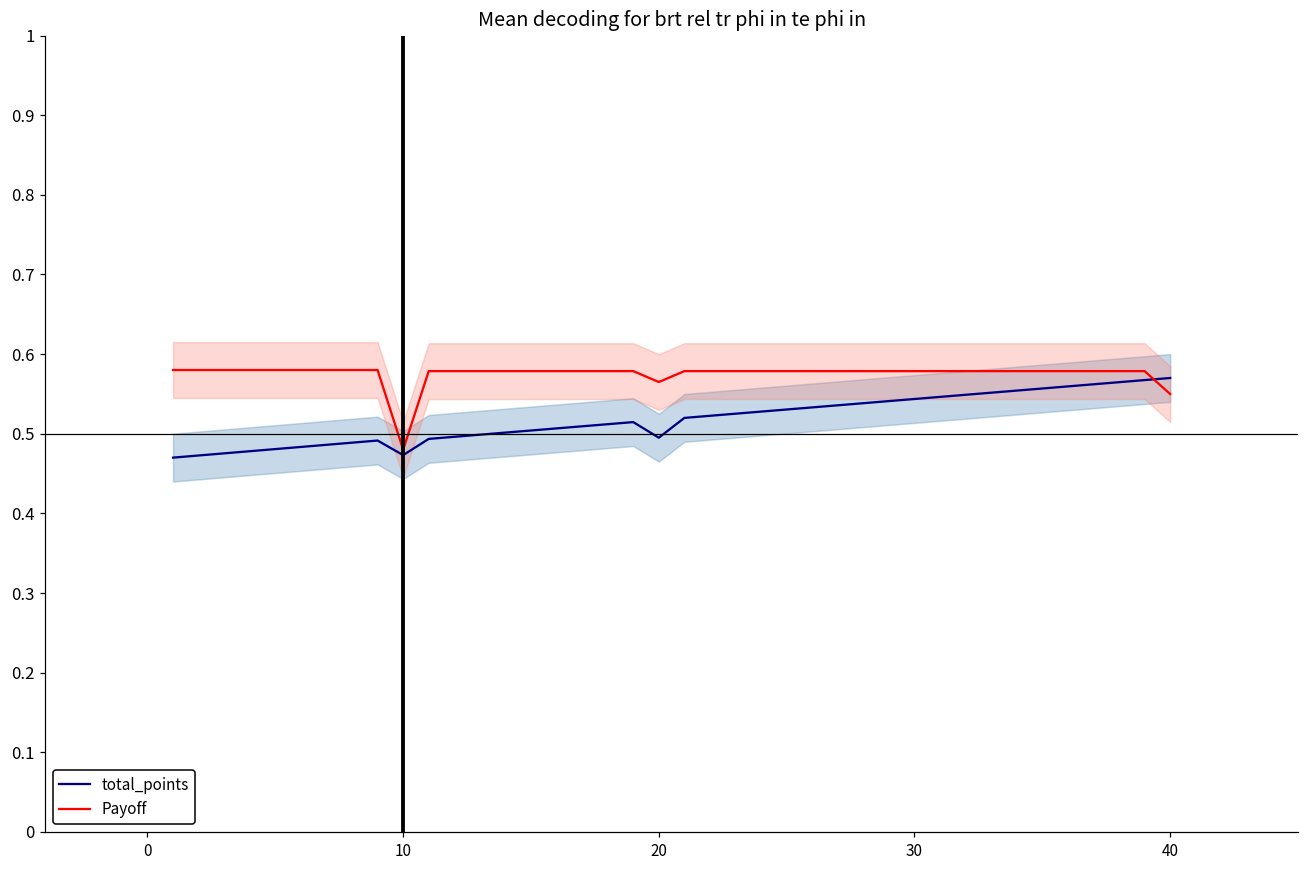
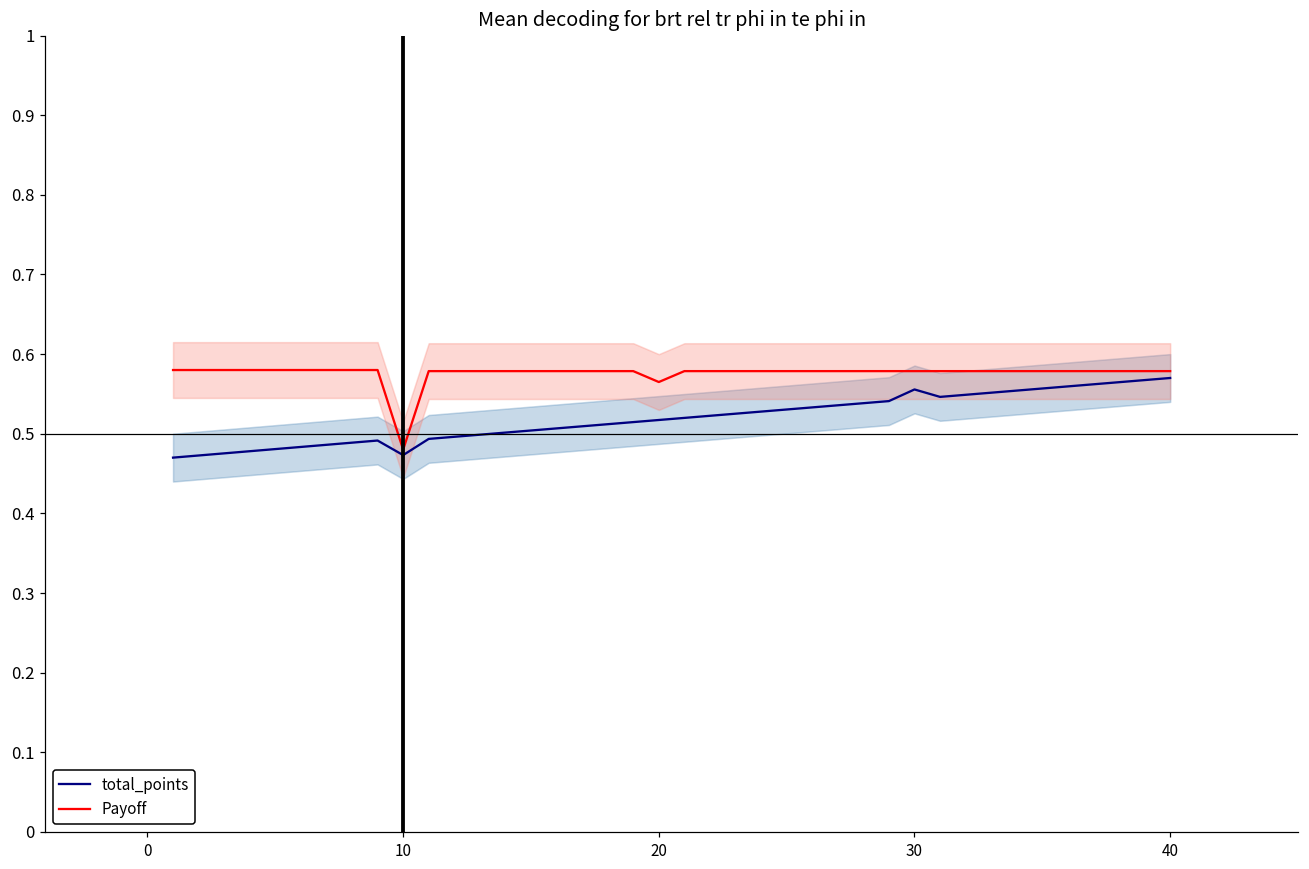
total_points, 20: 0.50 -> 0.52
total_points, 30: 0.54 -> 0.56
Payoff, 40: 0.55 -> 0.58
